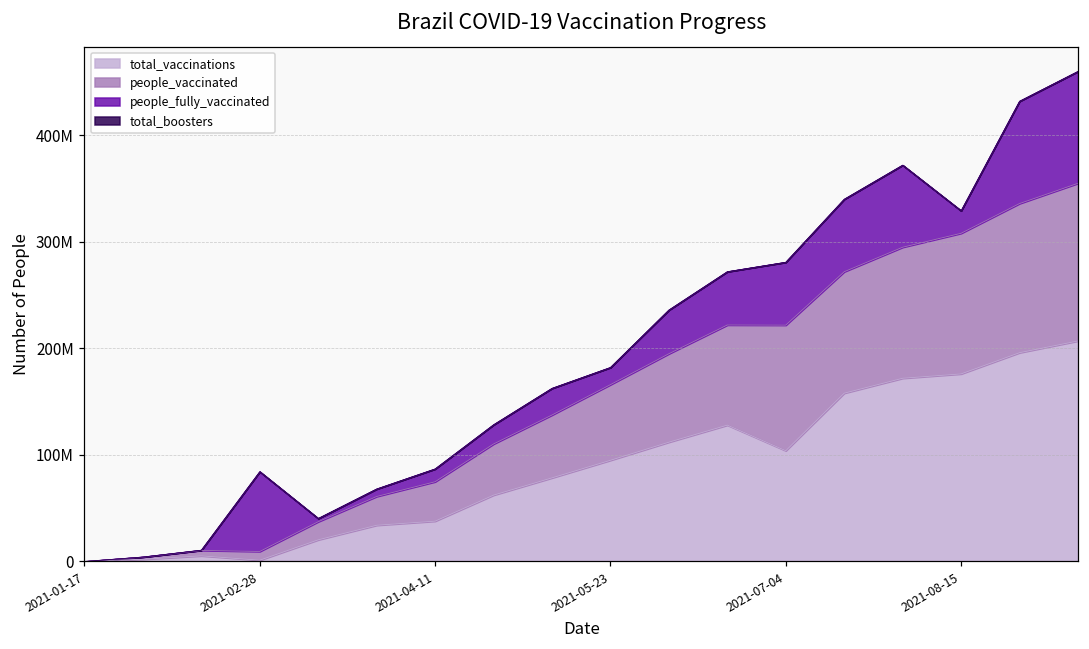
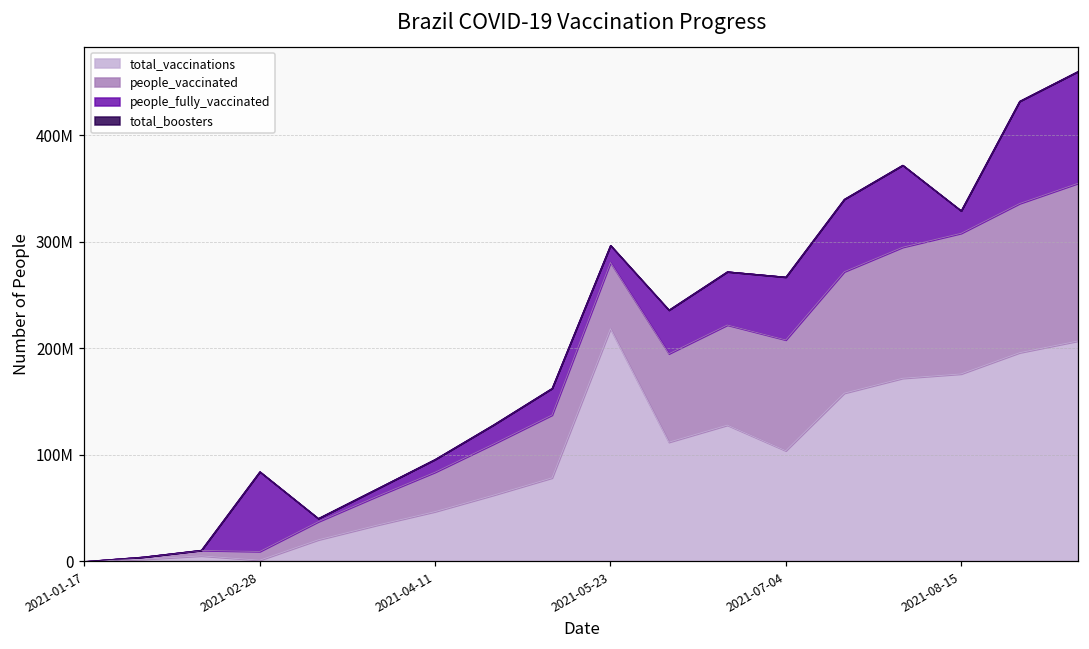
total_vaccinations, 2021-04-11: 40000000 -> 50000000
total_vaccinations, 2021-05-23: 100000000 -> 220000000
people_vaccinated, 2021-05-23: 70000000 -> 60000000
people_vaccinated, 2021-07-04: 120000000 -> 100000000
